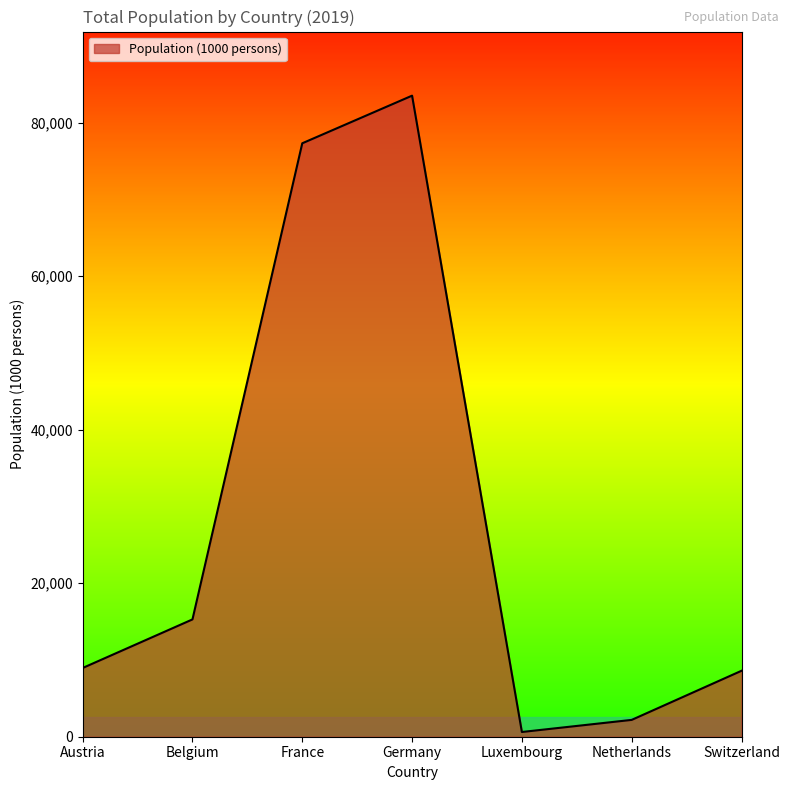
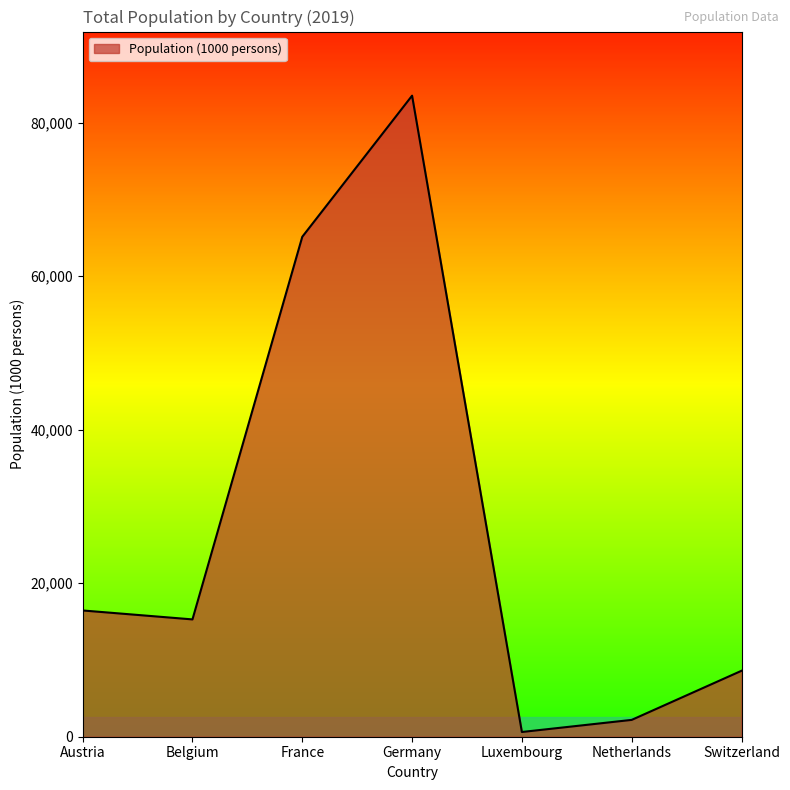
Austria: 9,000 -> 16,000
France: 77,000 -> 65,000
